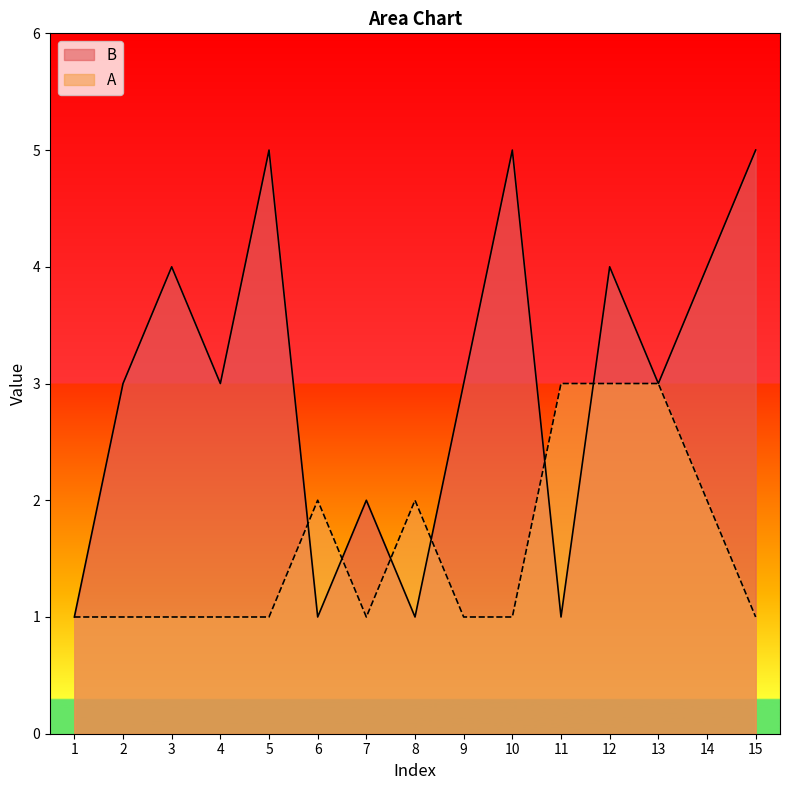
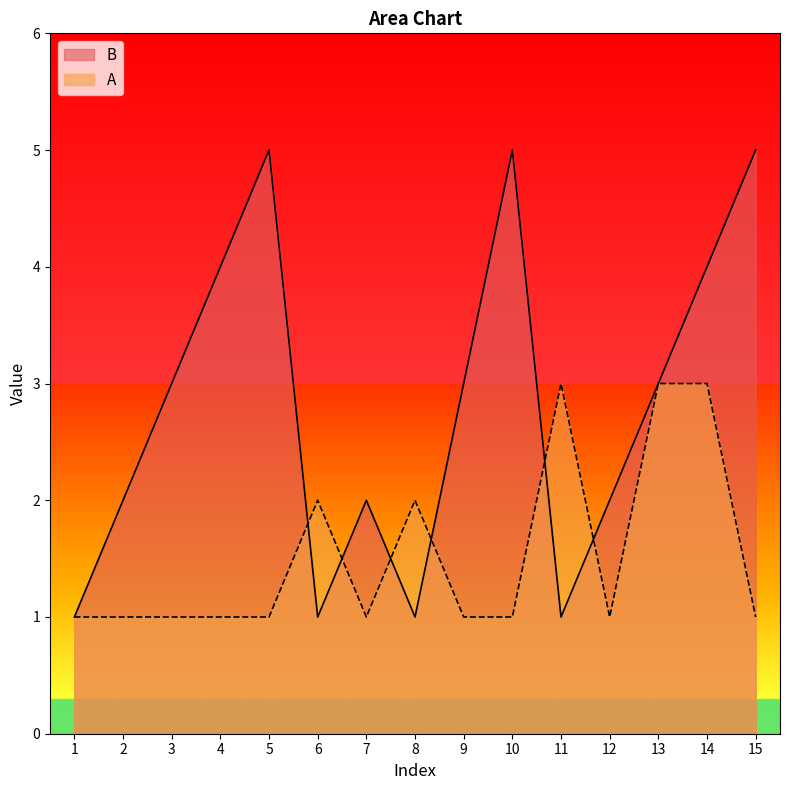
B, 2: 3 -> 2
B, 3: 4 -> 3
B, 4: 3 -> 4
B, 12: 4 -> 2
A, 12: 3 -> 1
A, 14: 2 -> 3
